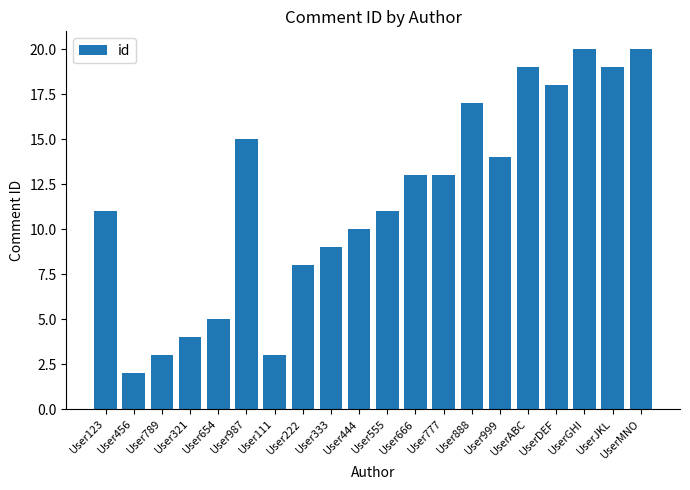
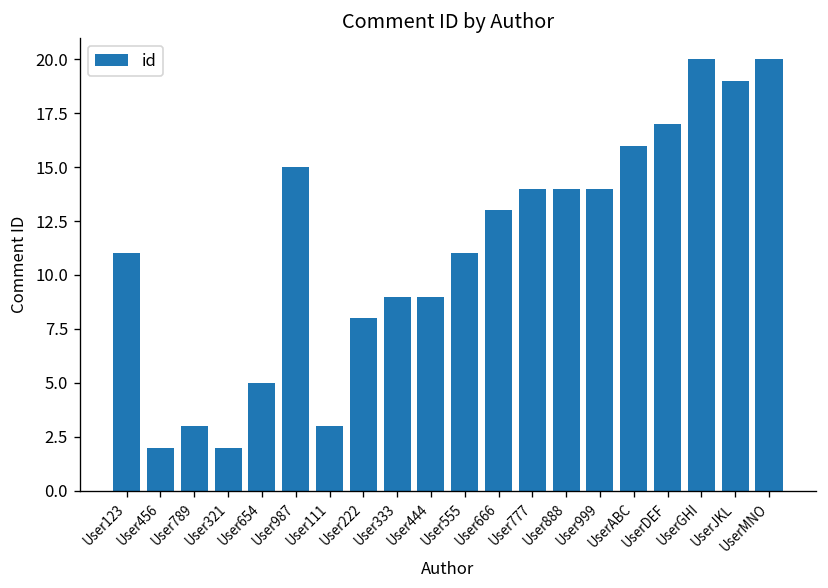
User321: 4 -> 2
User444: 10 -> 9
User777: 13 -> 14
User888: 17 -> 14
UserABC: 19 -> 16
UserDEF: 18 -> 17
